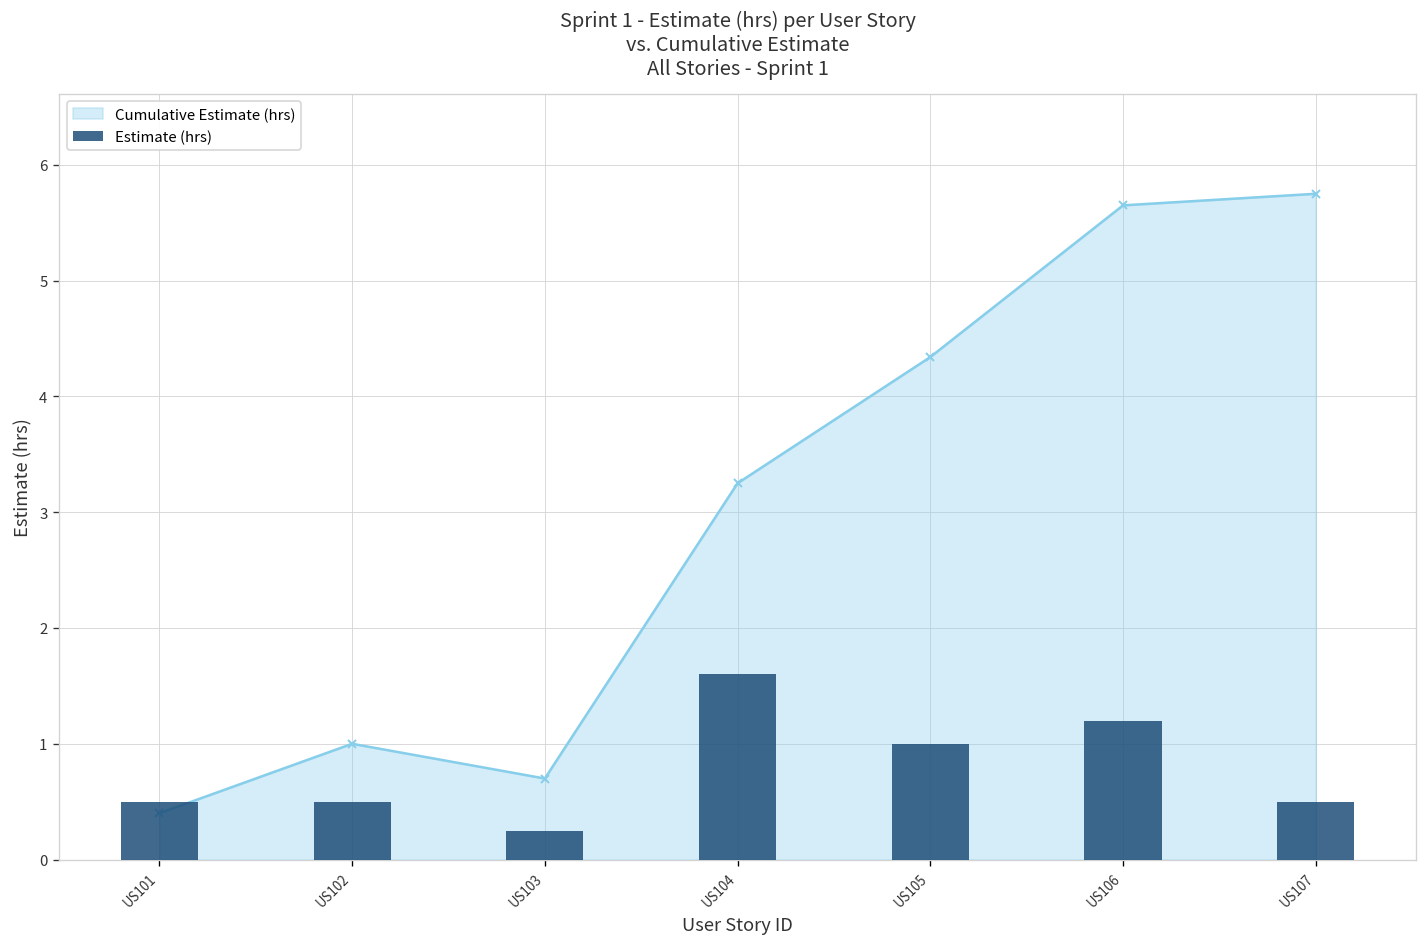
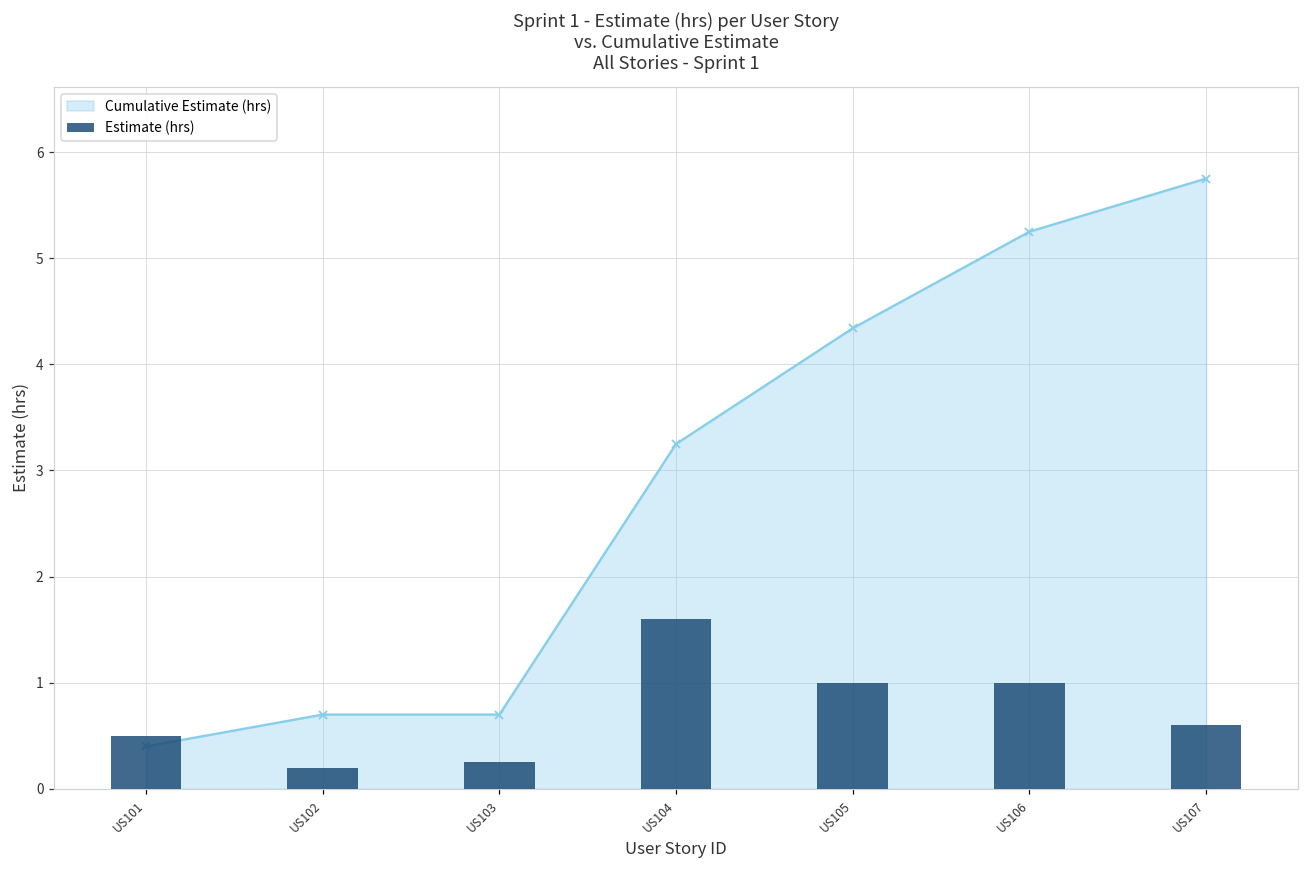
Cumulative Estimate (hrs), US102: 1.0 -> 0.7
Estimate (hrs), US102: 0.5 -> 0.2
Cumulative Estimate (hrs), US106: 5.7 -> 5.3
Estimate (hrs), US106: 1.2 -> 1.0
Estimate (hrs), US107: 0.5 -> 0.6
